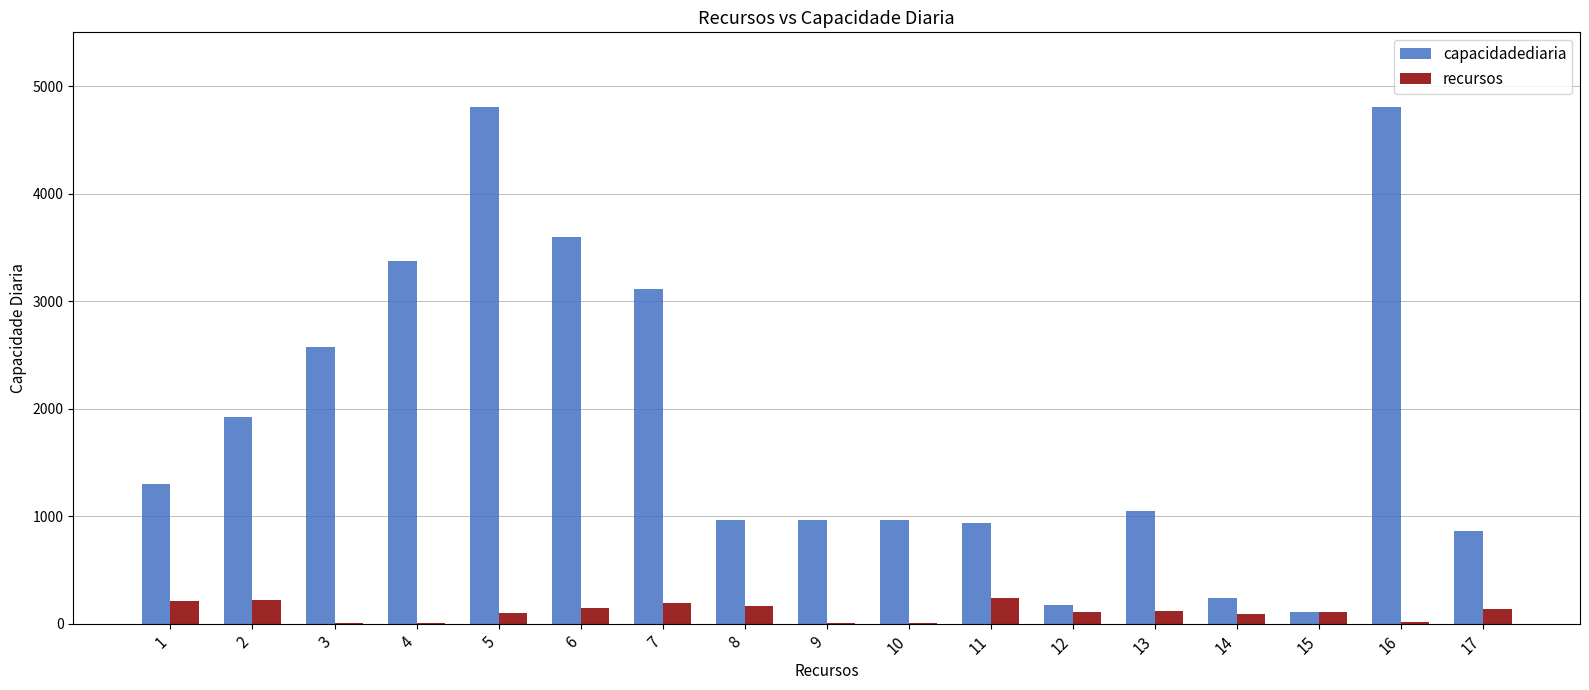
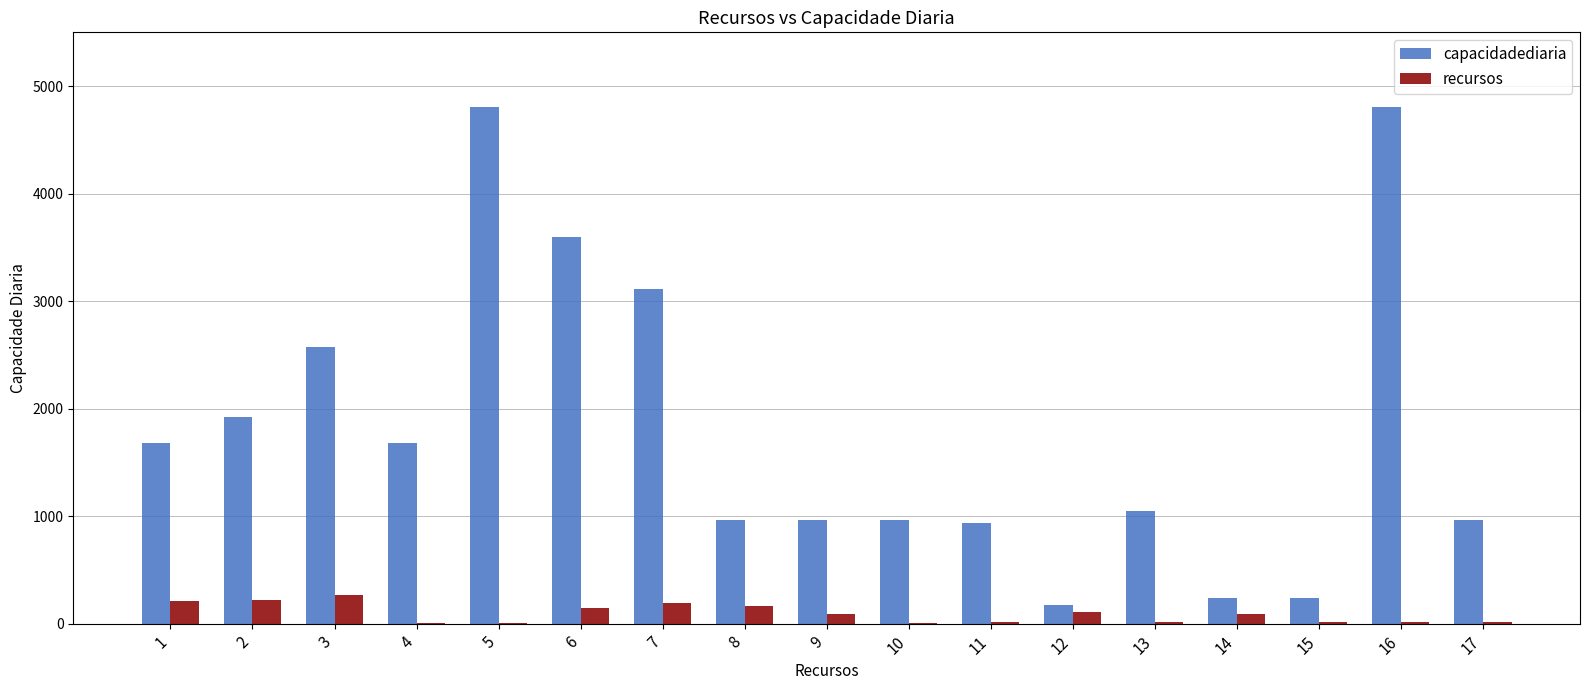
capacidadediaria, 1: 1300 -> 1680
recursos, 3: 0 -> 270
capacidadediaria, 4: 3380 -> 1680
recursos, 5: 100 -> 10
recursos, 9: 10 -> 90
recursos, 11: 240 -> 10
recursos, 13: 120 -> 10
capacidadediaria, 15: 110 -> 240
recursos, 15: 110 -> 20
capacidadediaria, 17: 860 -> 960
recursos, 17: 130 -> 20
